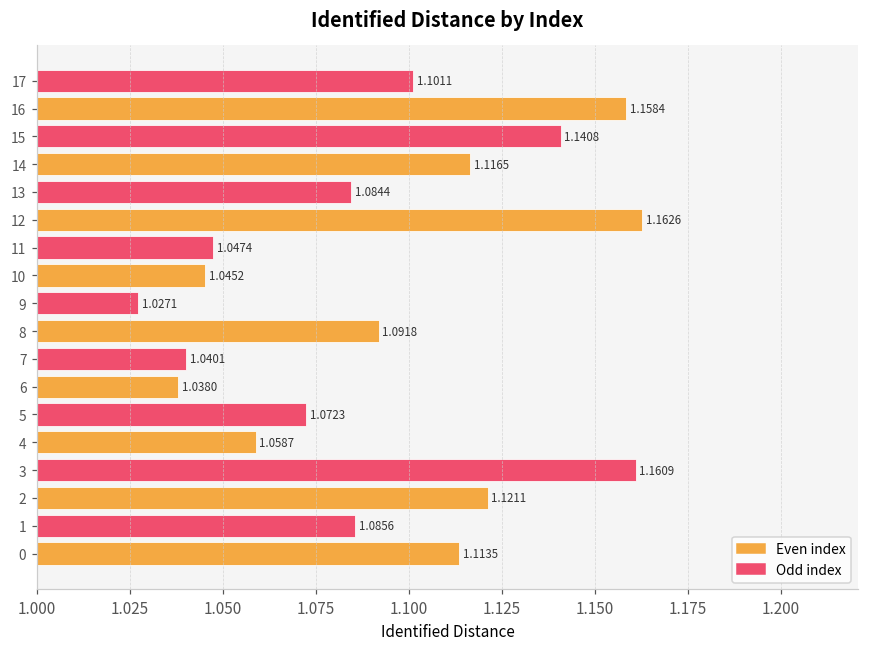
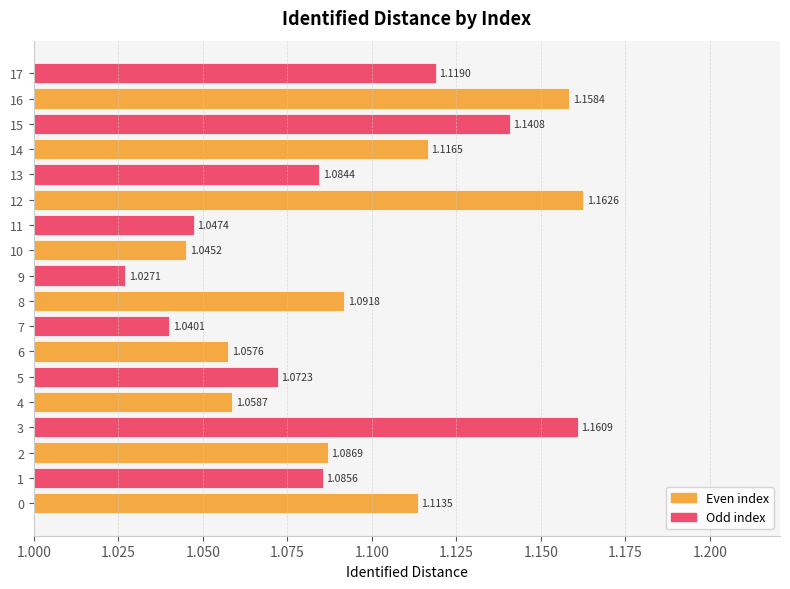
17: 1.1011 -> 1.1190
6: 1.0380 -> 1.0576
2: 1.1211 -> 1.0869
